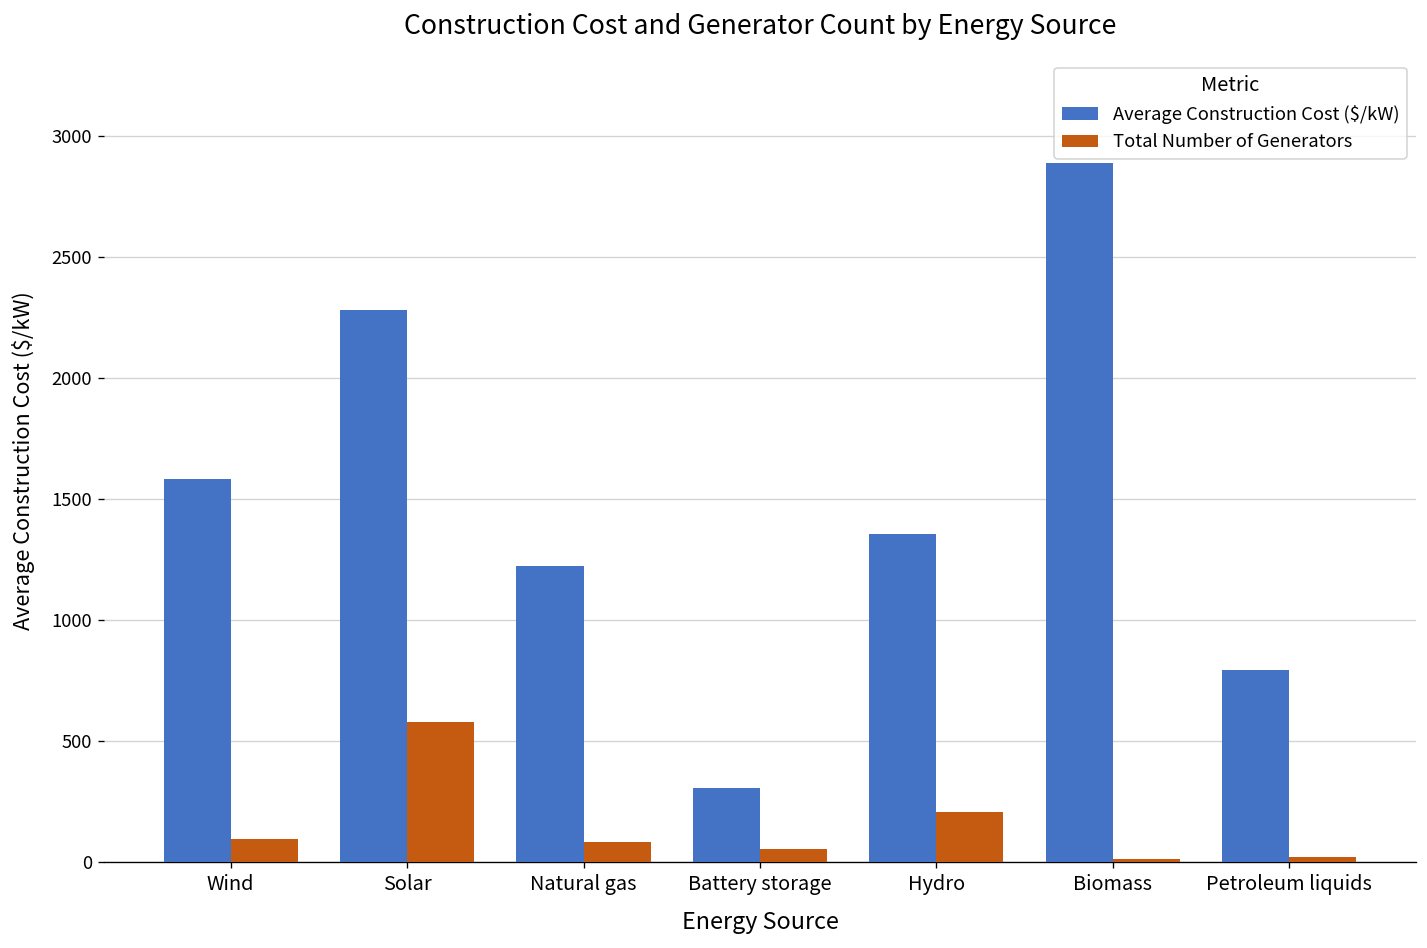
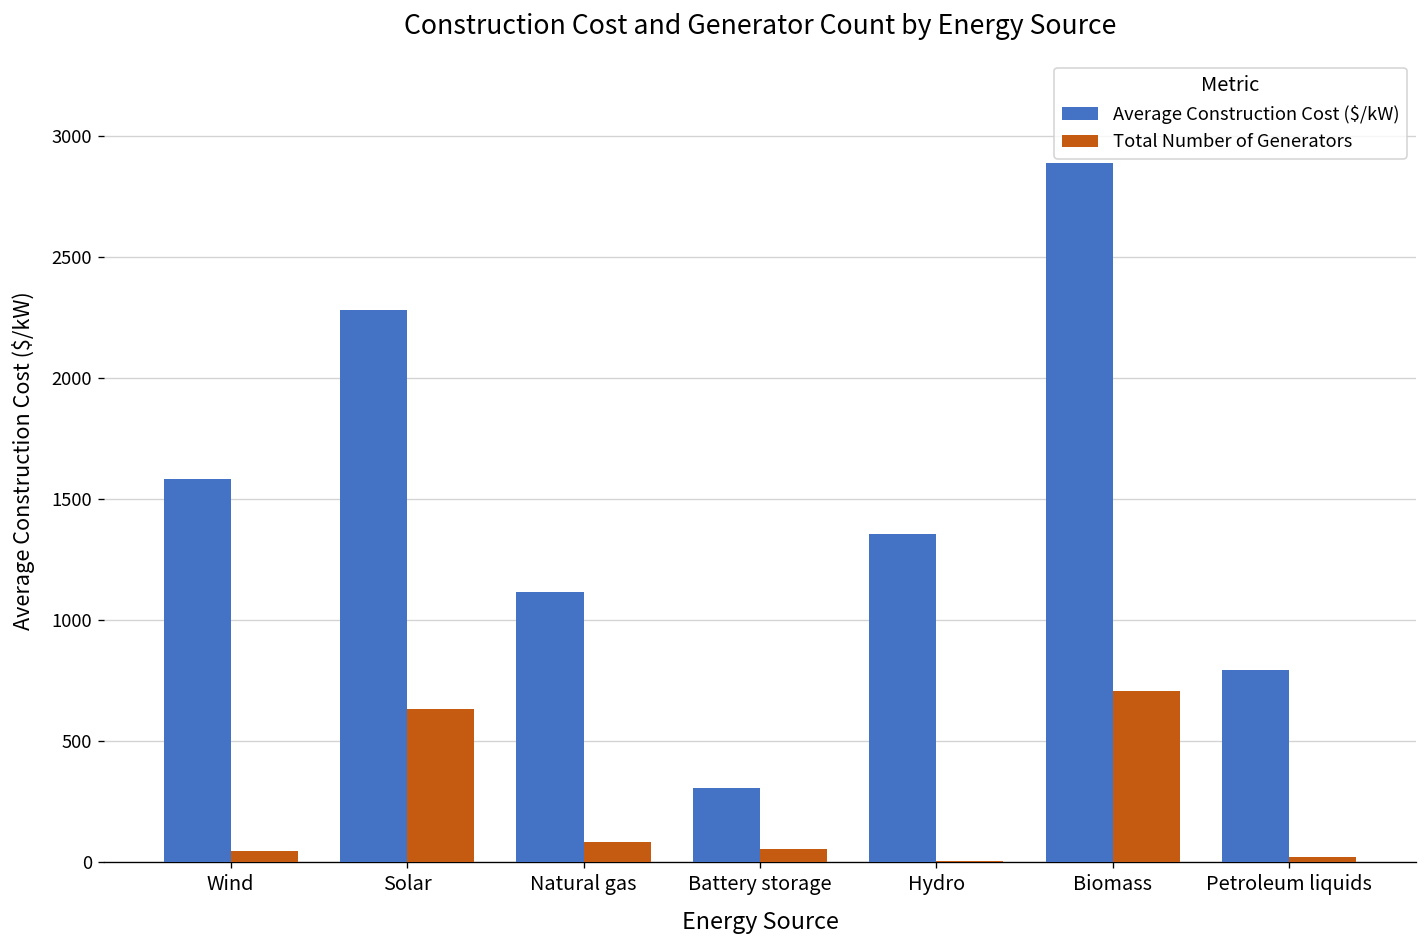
Total Number of Generators, Wind: 100 -> 50
Total Number of Generators, Solar: 580 -> 630
Average Construction Cost ($/kW), Natural gas: 1220 -> 1120
Total Number of Generators, Hydro: 210 -> 10
Total Number of Generators, Biomass: 10 -> 710
